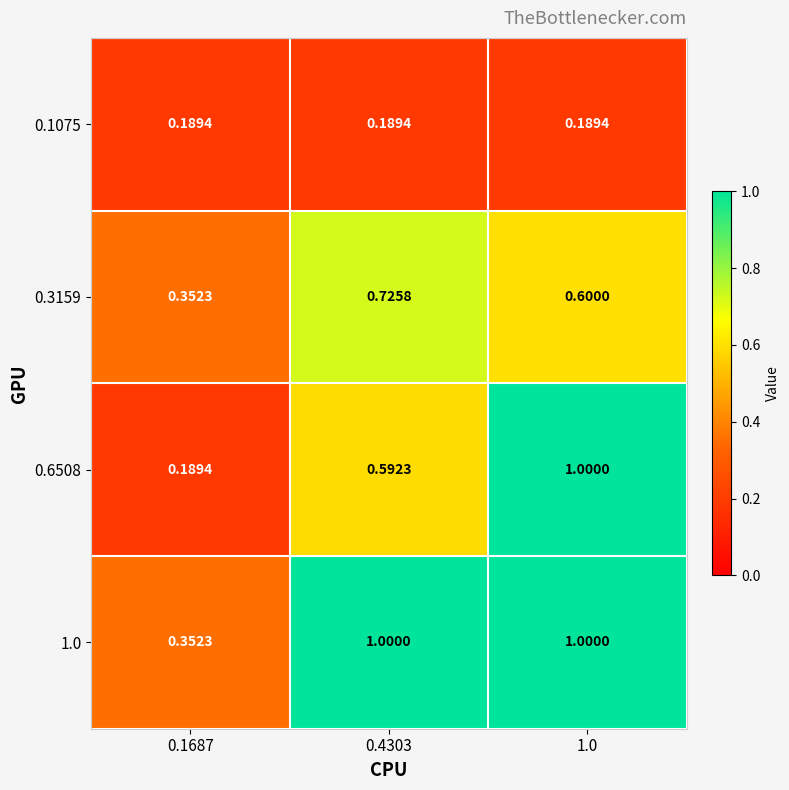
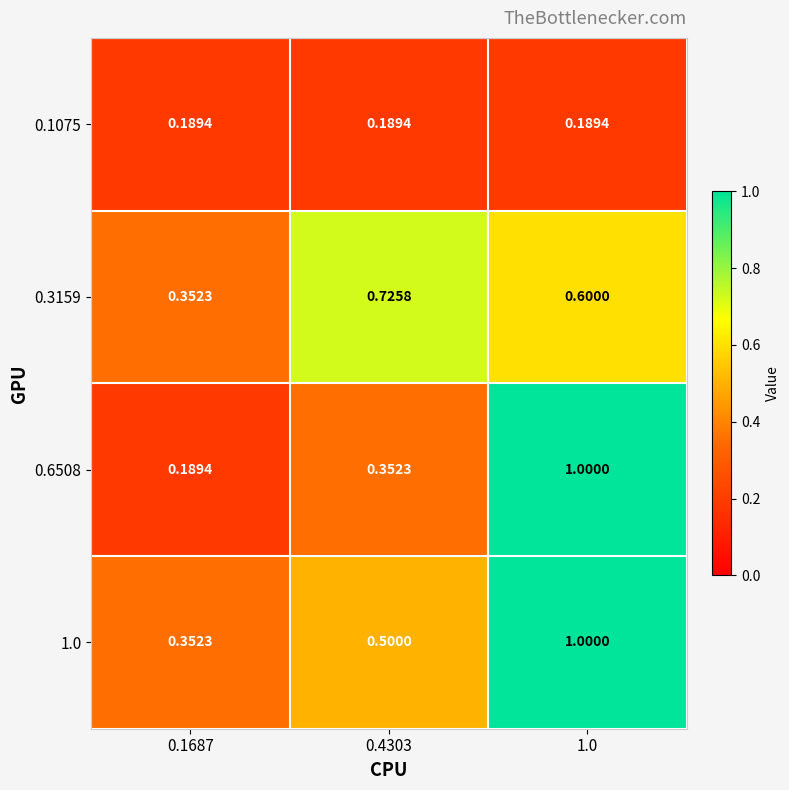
0.6508, 0.4303: 0.5923 -> 0.3523
1.0, 0.4303: 1.0000 -> 0.5000
